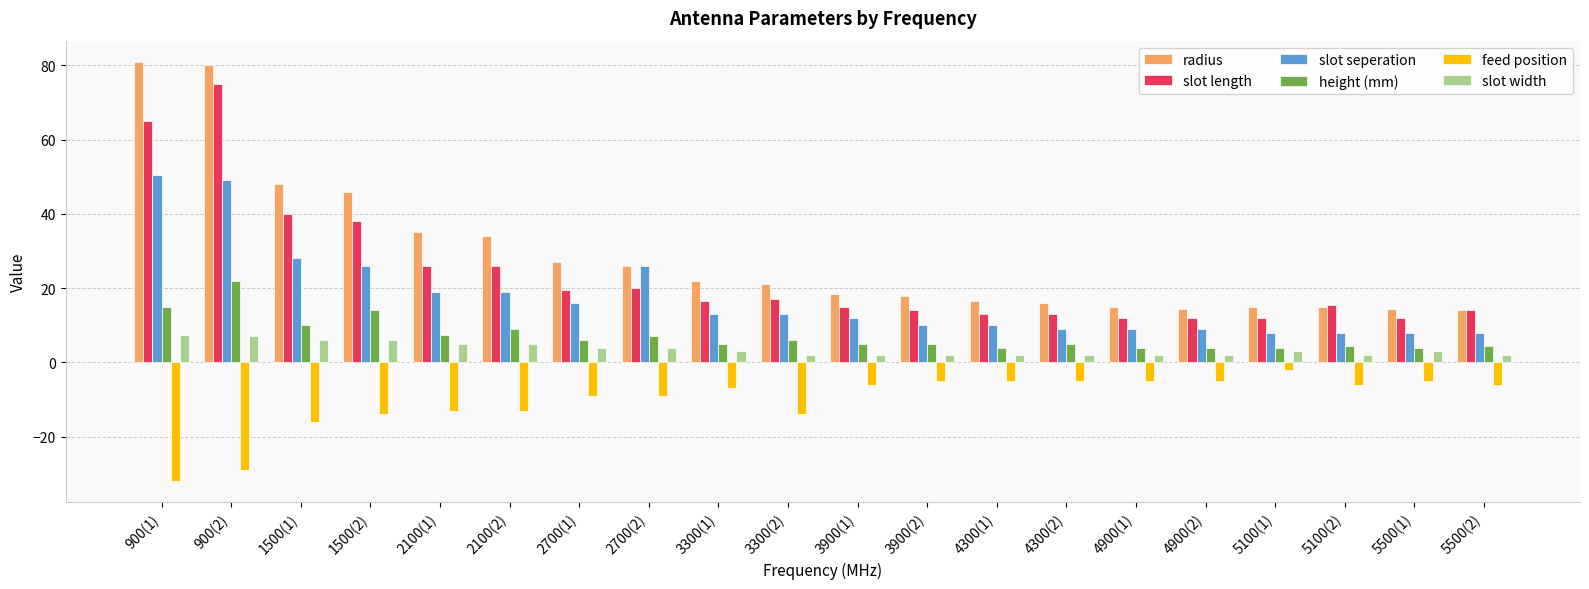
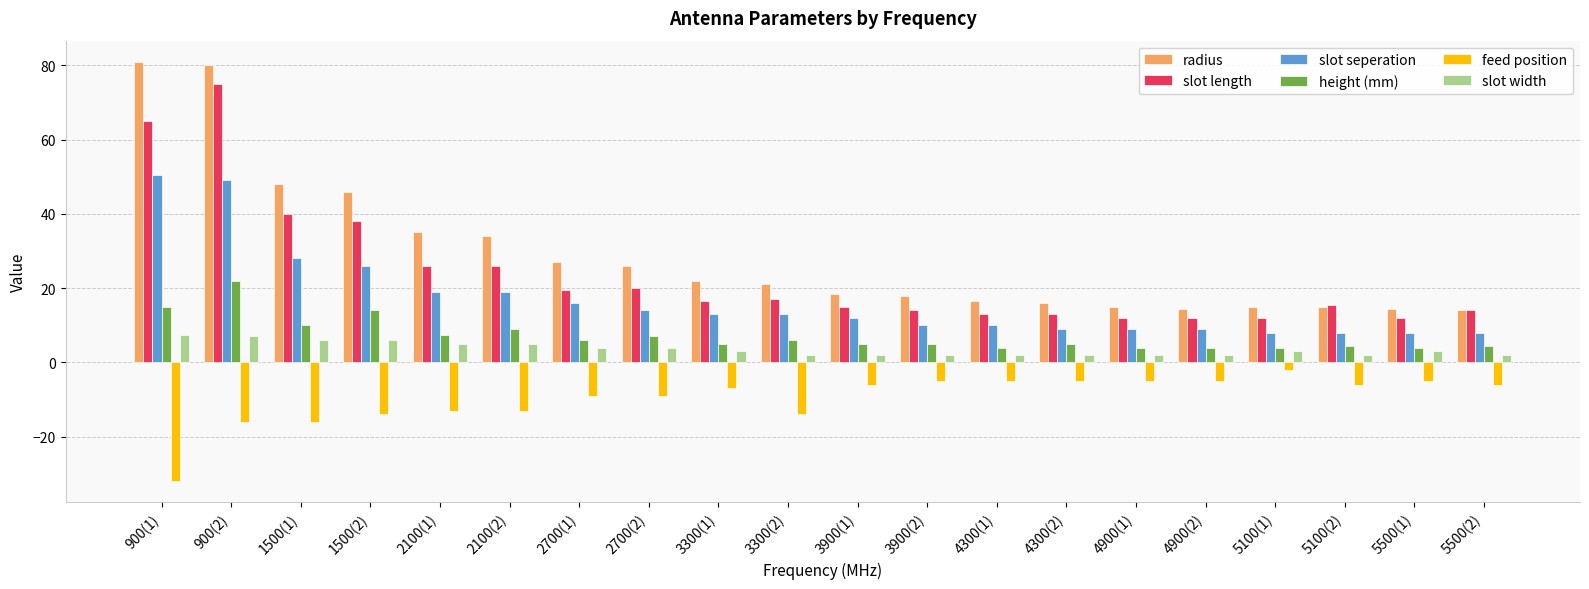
feed position, 900(2): -29 -> -16
slot seperation, 2700(2): 26 -> 14
